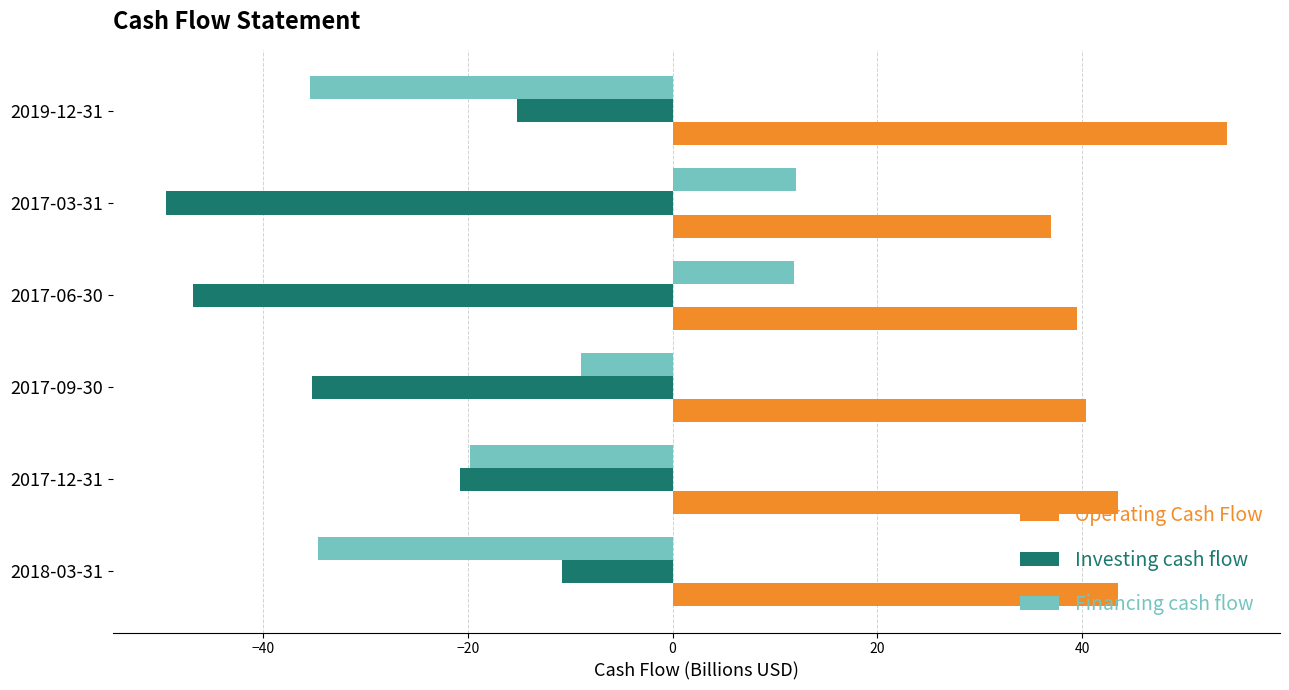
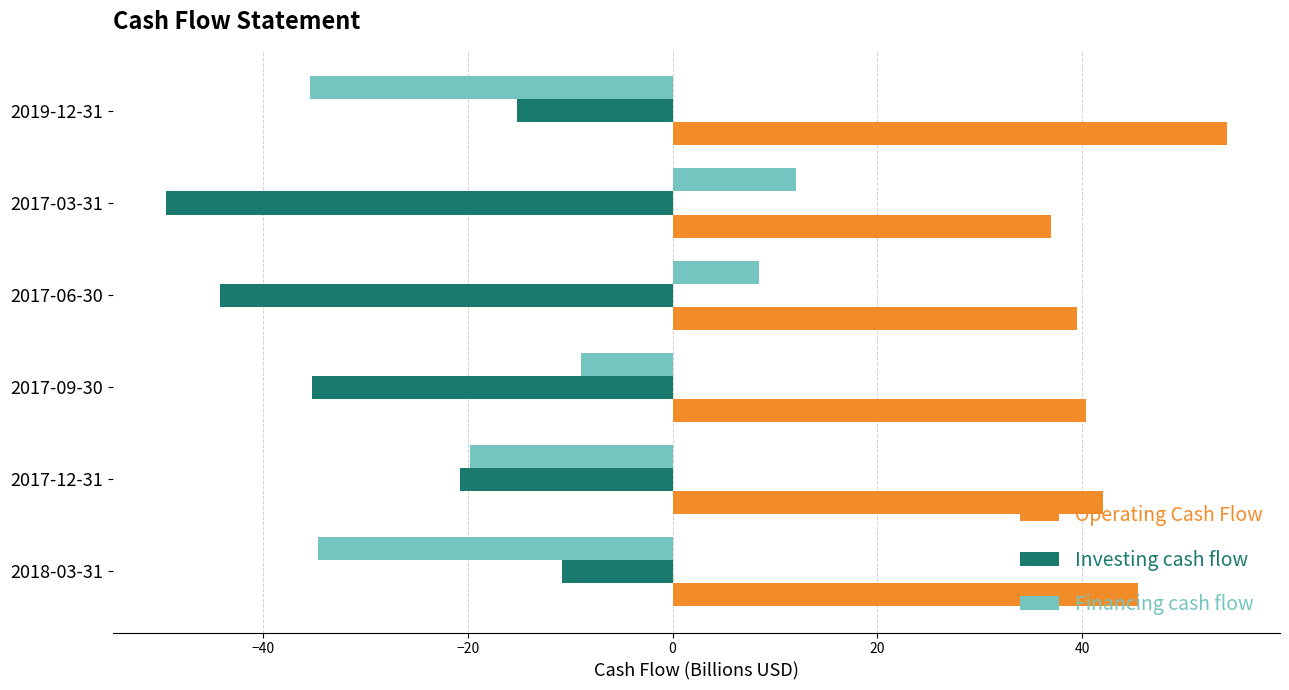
Financing cash flow, 2017-06-30: 11.9 -> 8.4
Investing cash flow, 2017-06-30: -46.8 -> -44.2
Operating Cash Flow, 2017-12-31: 43.5 -> 42.0
Operating Cash Flow, 2018-03-31: 43.5 -> 45.5
